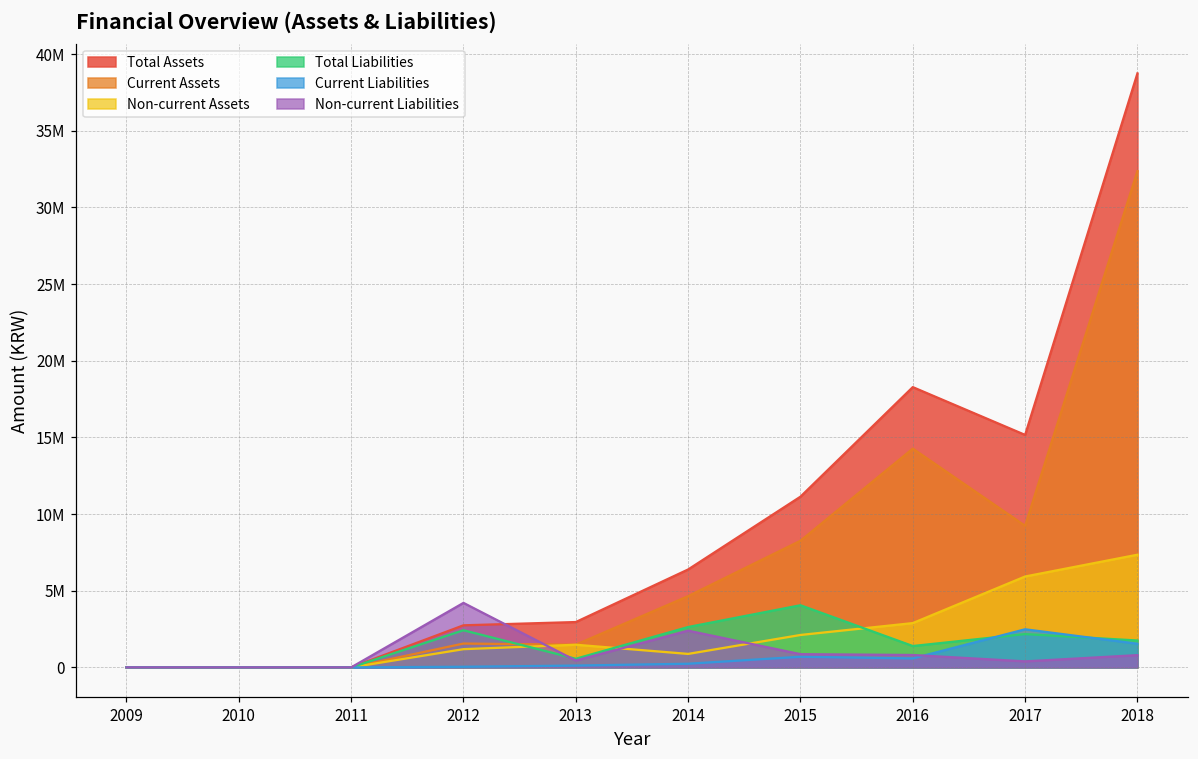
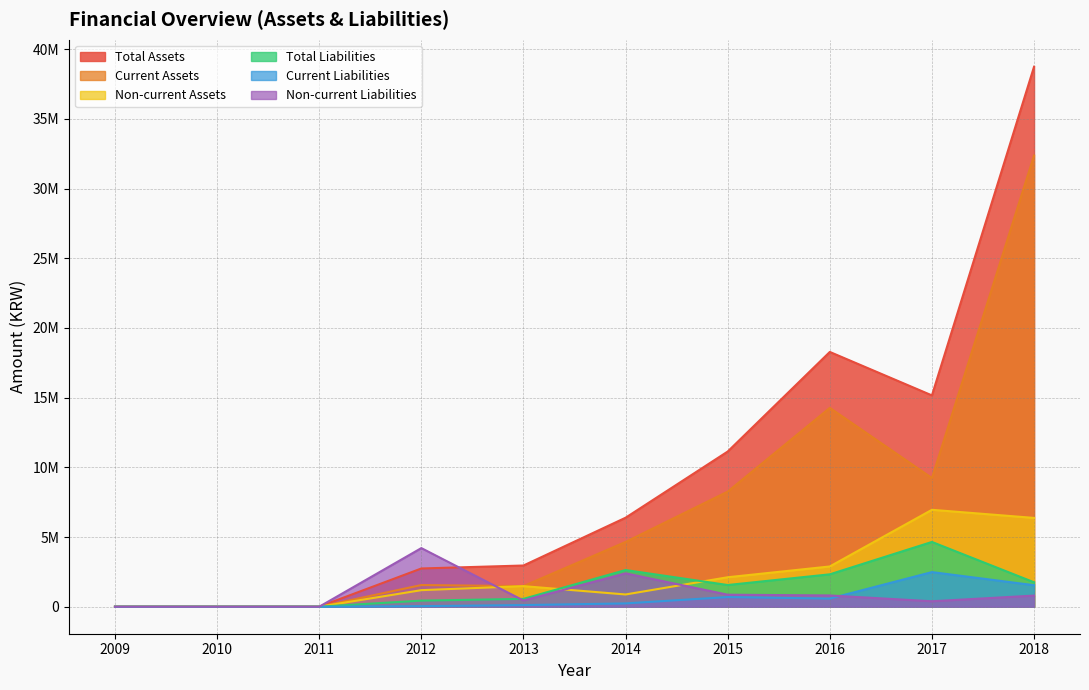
Total Liabilities, 2012: 2400000 -> 400000
Total Liabilities, 2015: 4100000 -> 1600000
Total Liabilities, 2016: 1400000 -> 2300000
Non-current Assets, 2017: 5900000 -> 7000000
Total Liabilities, 2017: 2200000 -> 4600000
Non-current Assets, 2018: 7300000 -> 6400000
